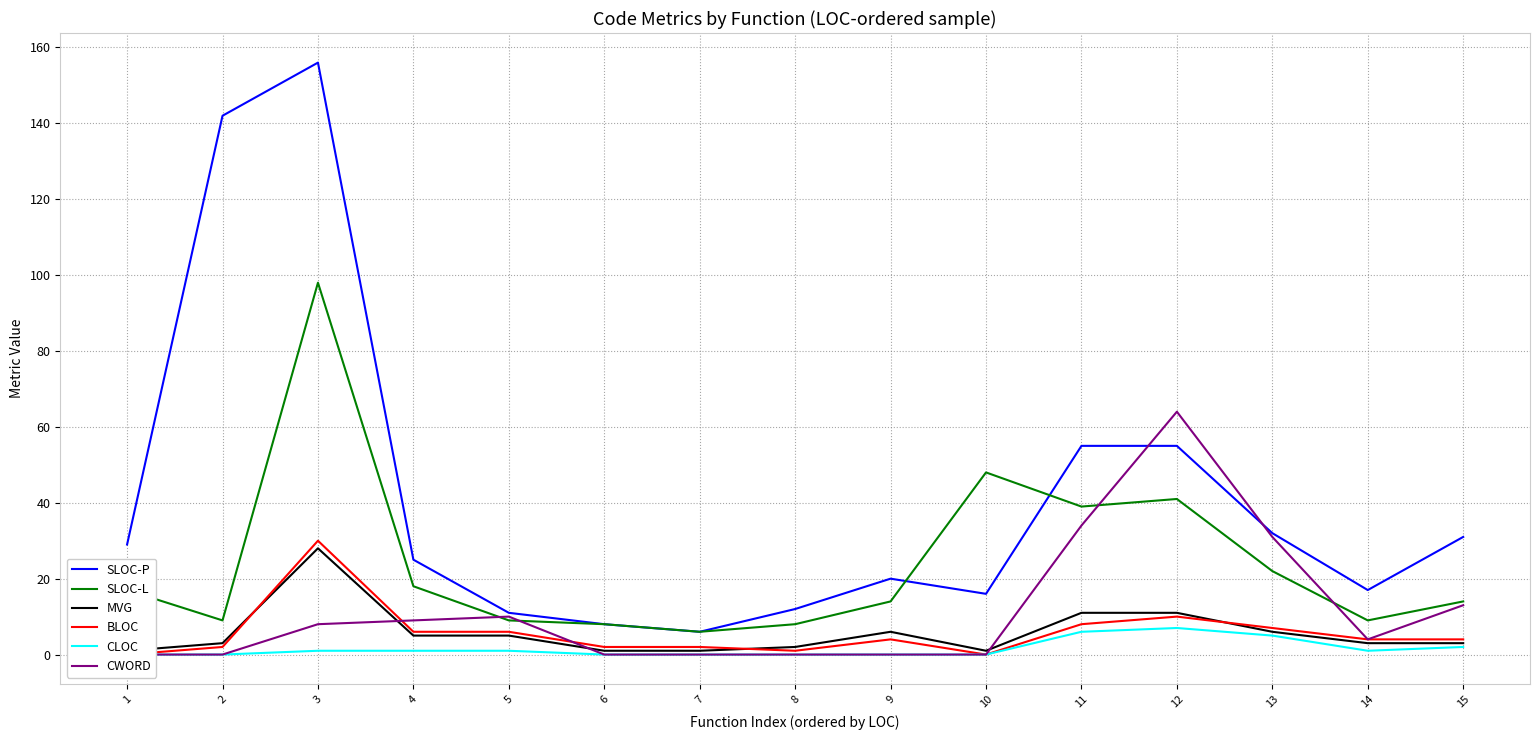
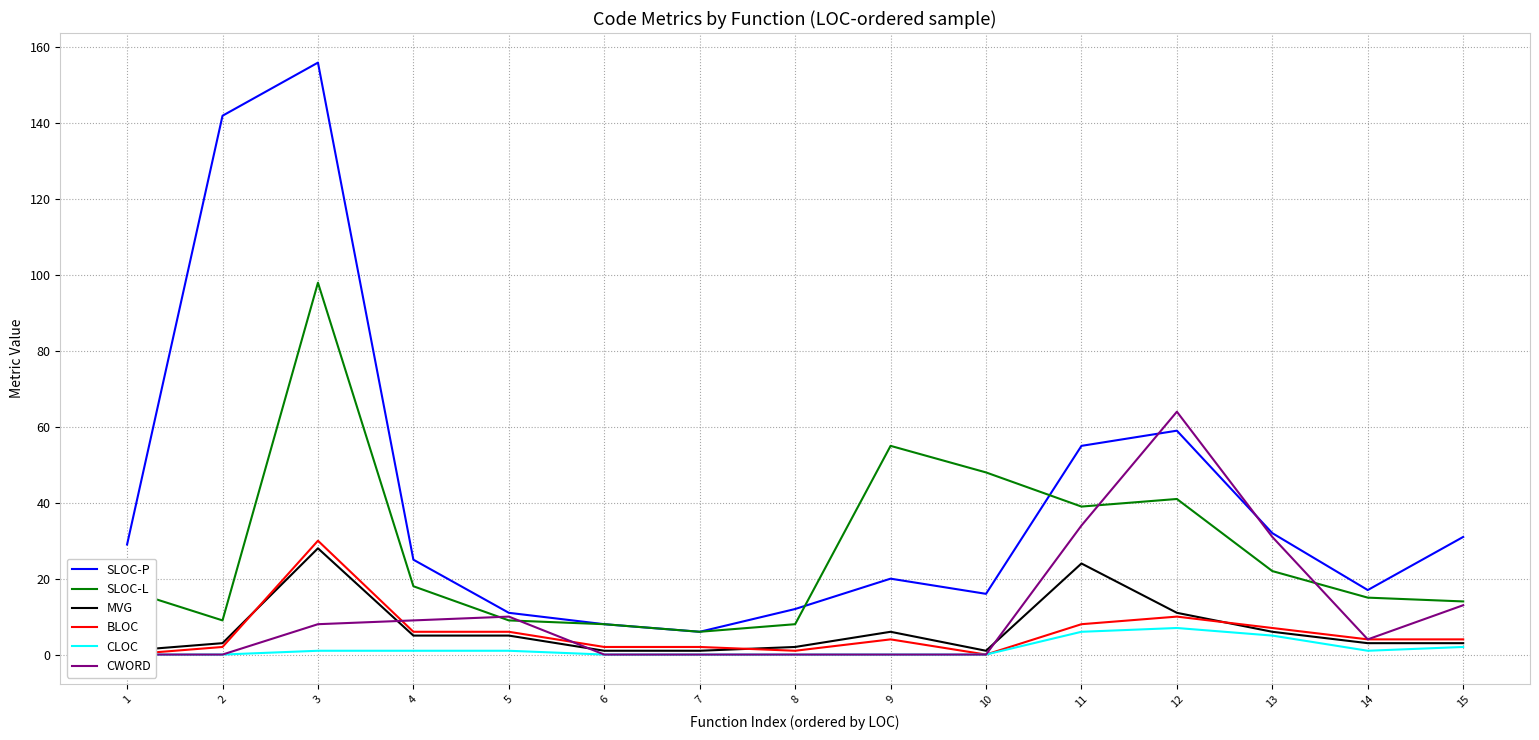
SLOC-L, 9: 14 -> 55
MVG, 11: 11 -> 24
SLOC-P, 12: 55 -> 59
SLOC-L, 14: 9 -> 15
